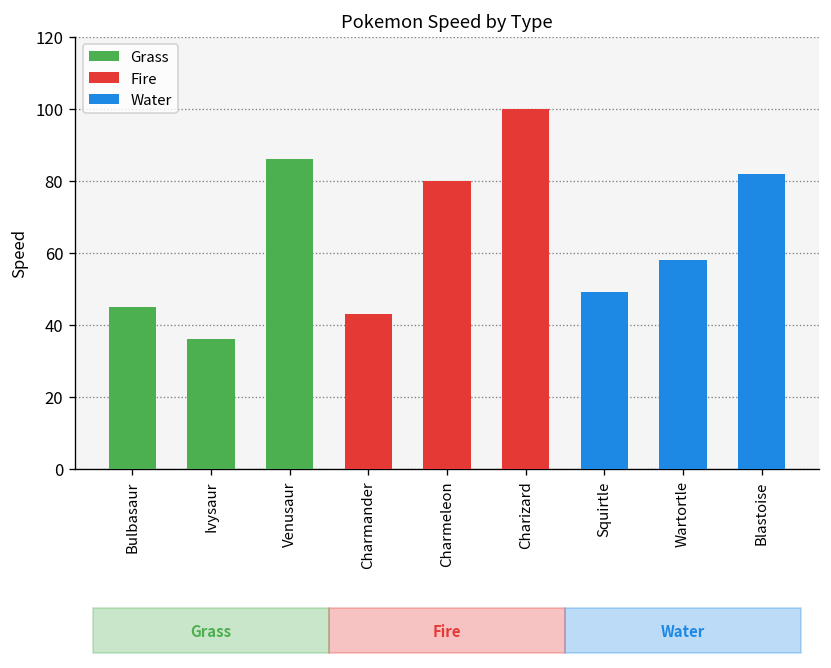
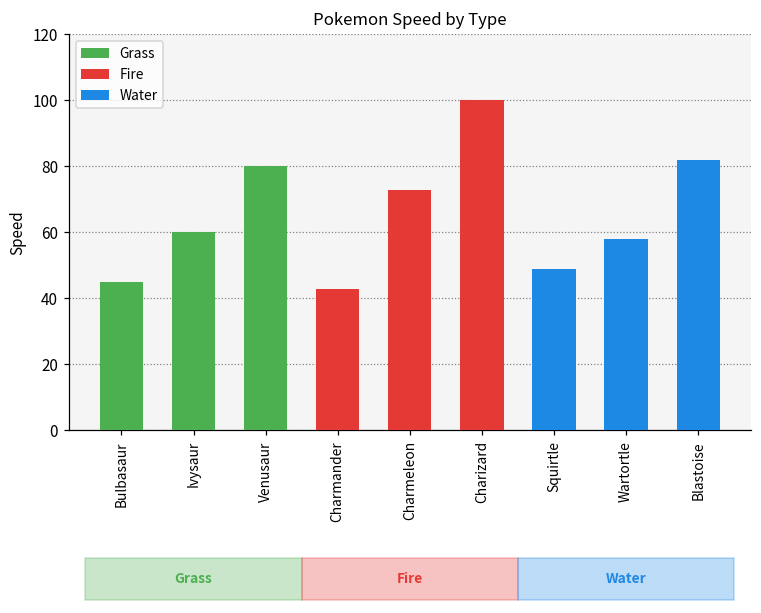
Ivysaur: 36 -> 60
Venusaur: 86 -> 80
Charmeleon: 80 -> 73
